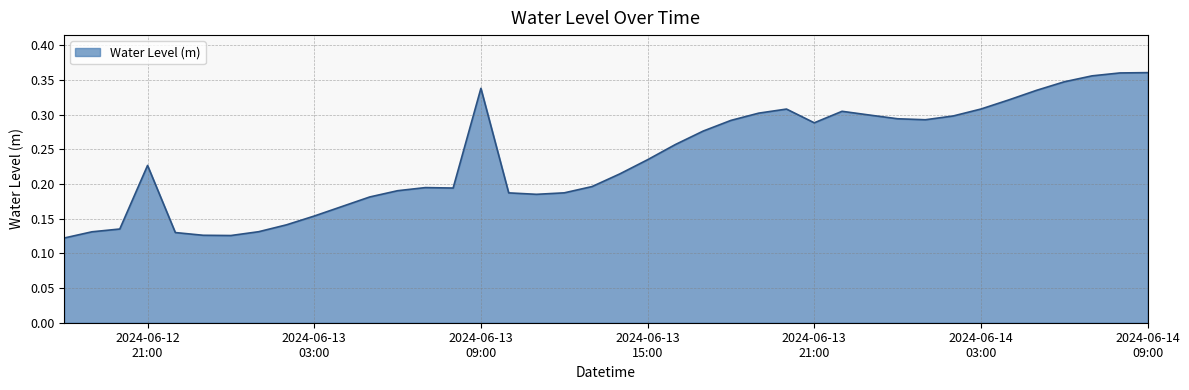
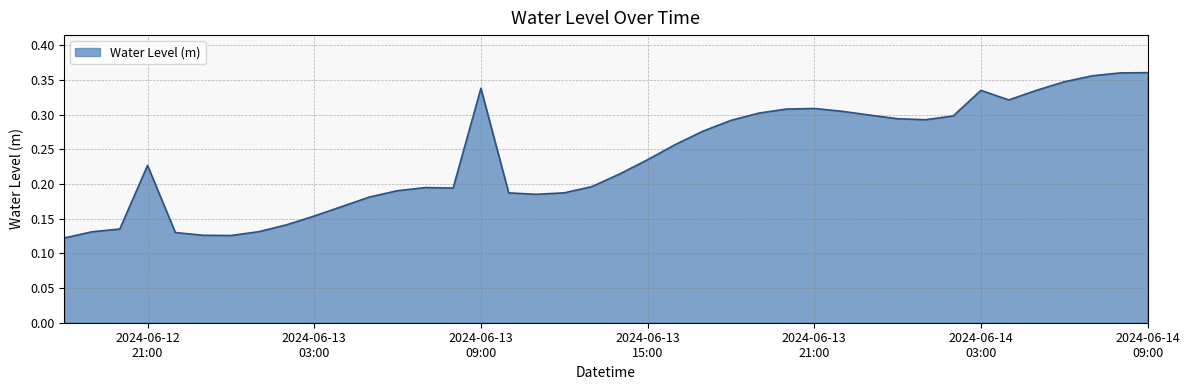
2024-06-13 21:00: 0.29 -> 0.31
2024-06-14 03:00: 0.31 -> 0.34
